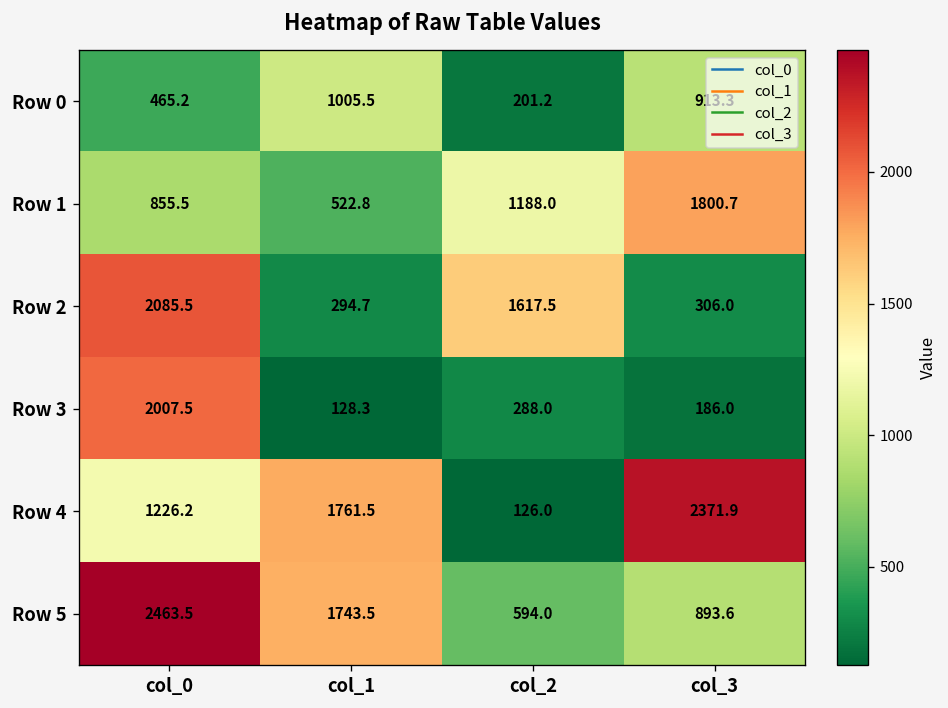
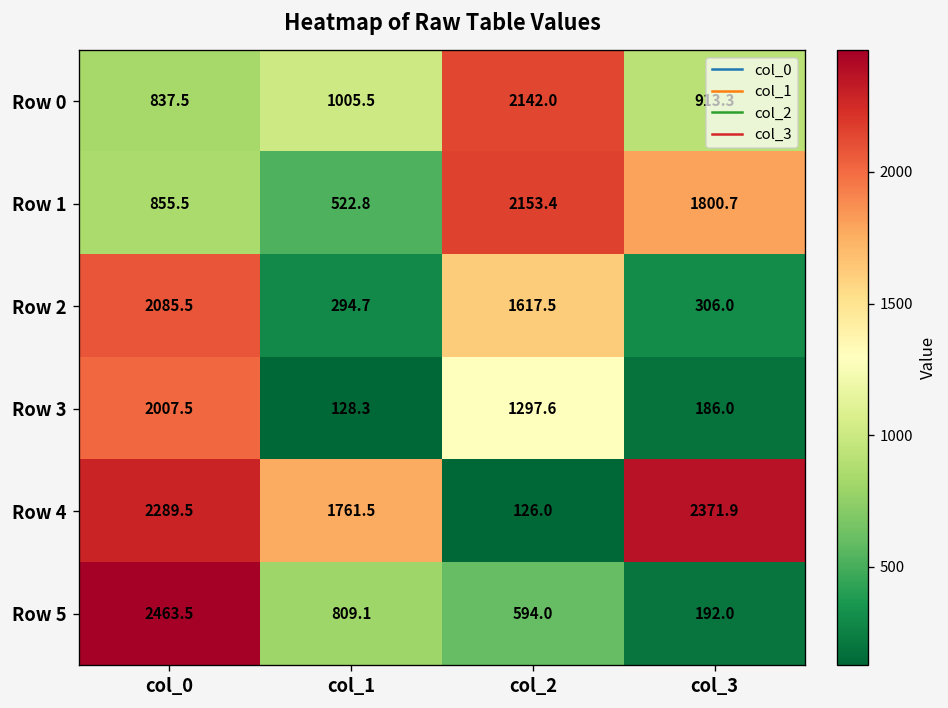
Row 0, col_0: 465.2 -> 837.5
Row 0, col_2: 201.2 -> 2142.0
Row 1, col_2: 1188.0 -> 2153.4
Row 3, col_2: 288.0 -> 1297.6
Row 4, col_0: 1226.2 -> 2289.5
Row 5, col_1: 1743.5 -> 809.1
Row 5, col_3: 893.6 -> 192.0
